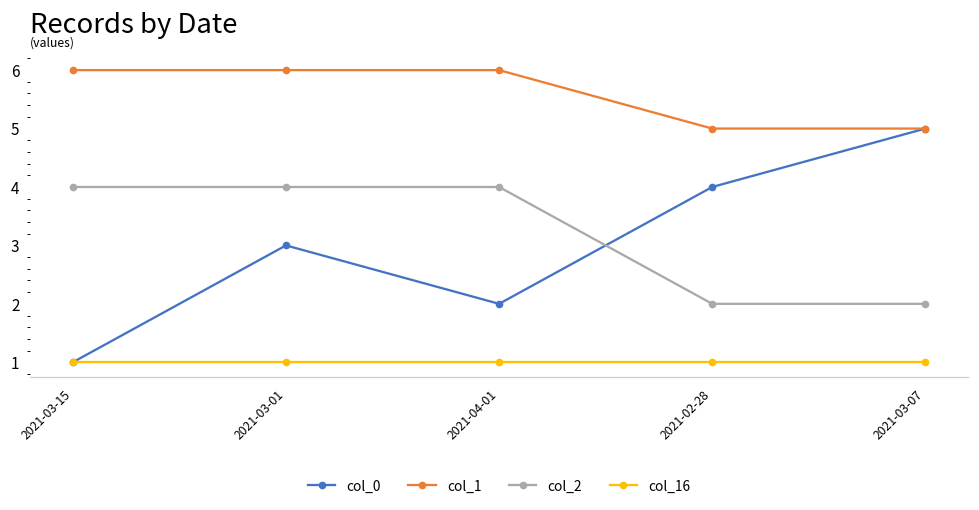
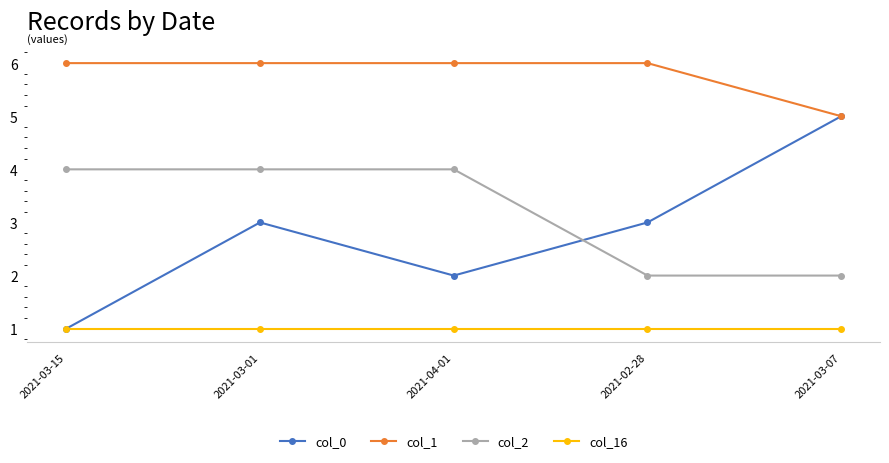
col_0, 2021-02-28: 4 -> 3
col_1, 2021-02-28: 5 -> 6
